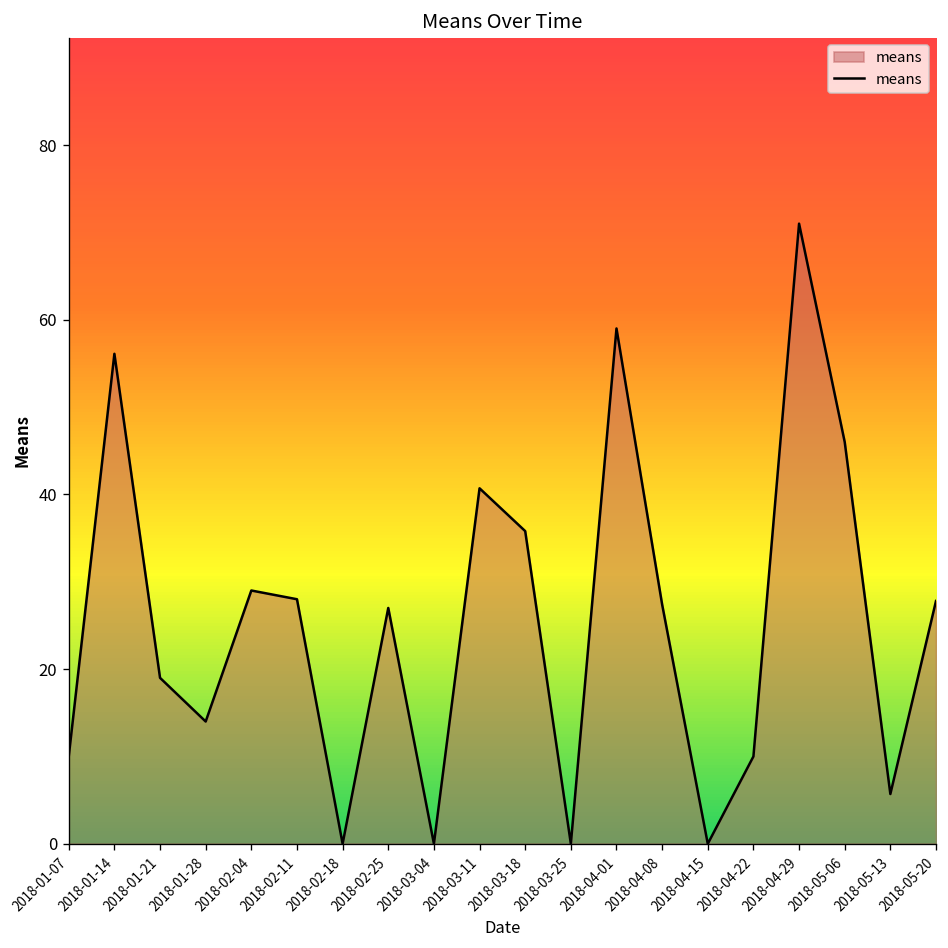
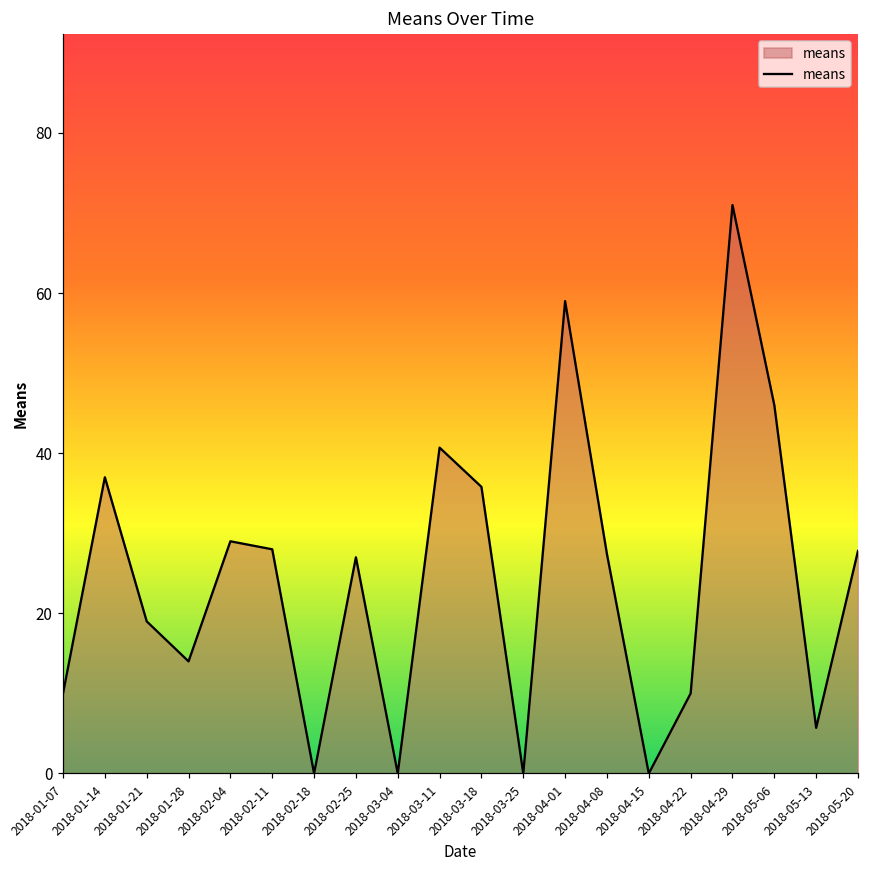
2018-01-14: 56 -> 37
